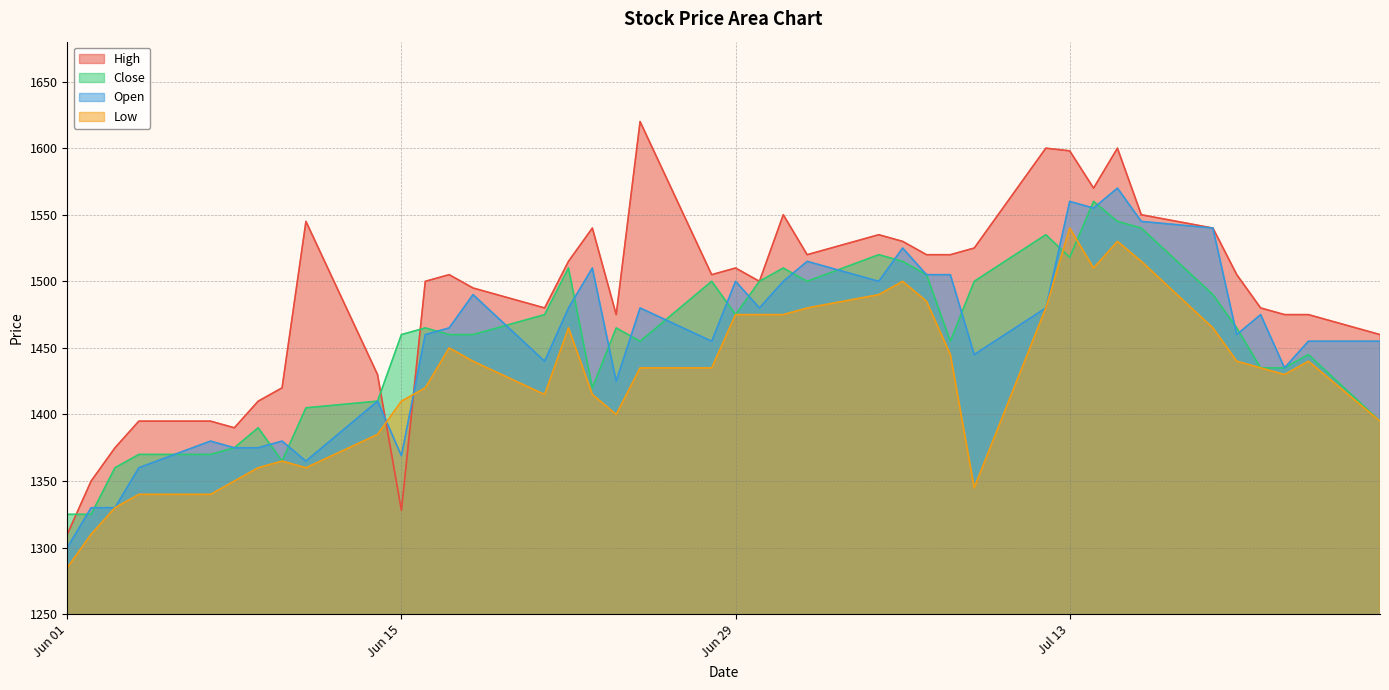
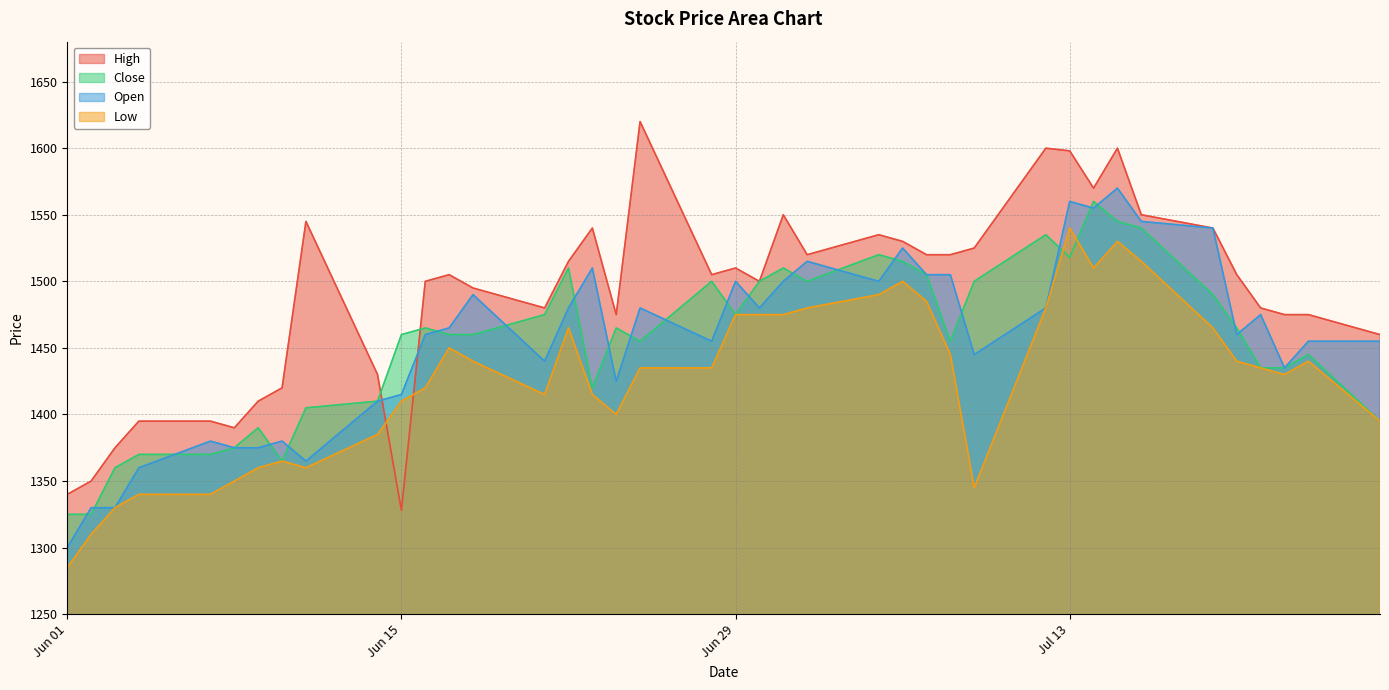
High, Jun 01: 1310 -> 1340
Open, Jun 15: 1369 -> 1415
